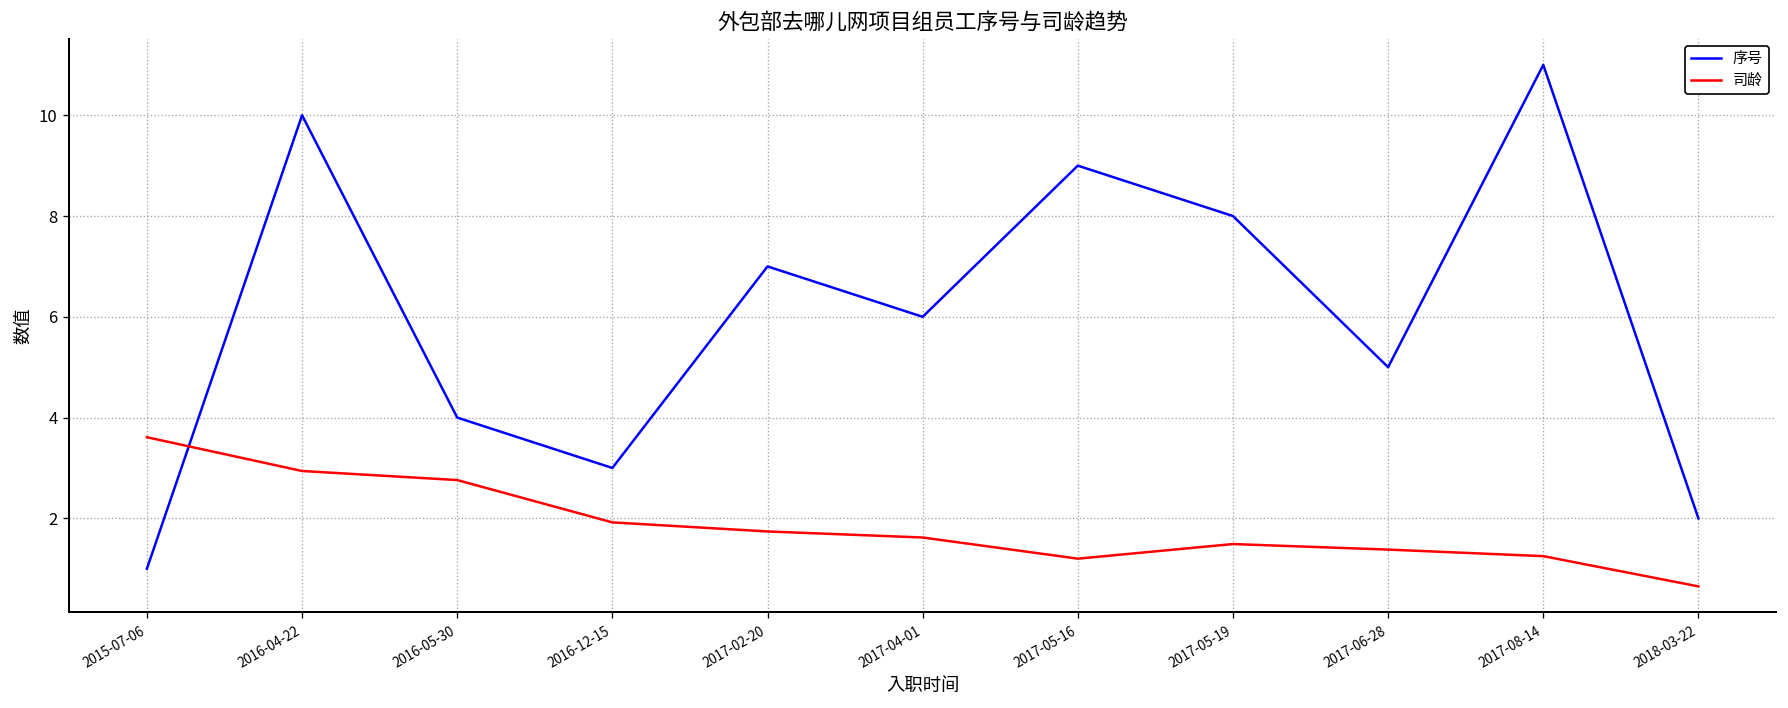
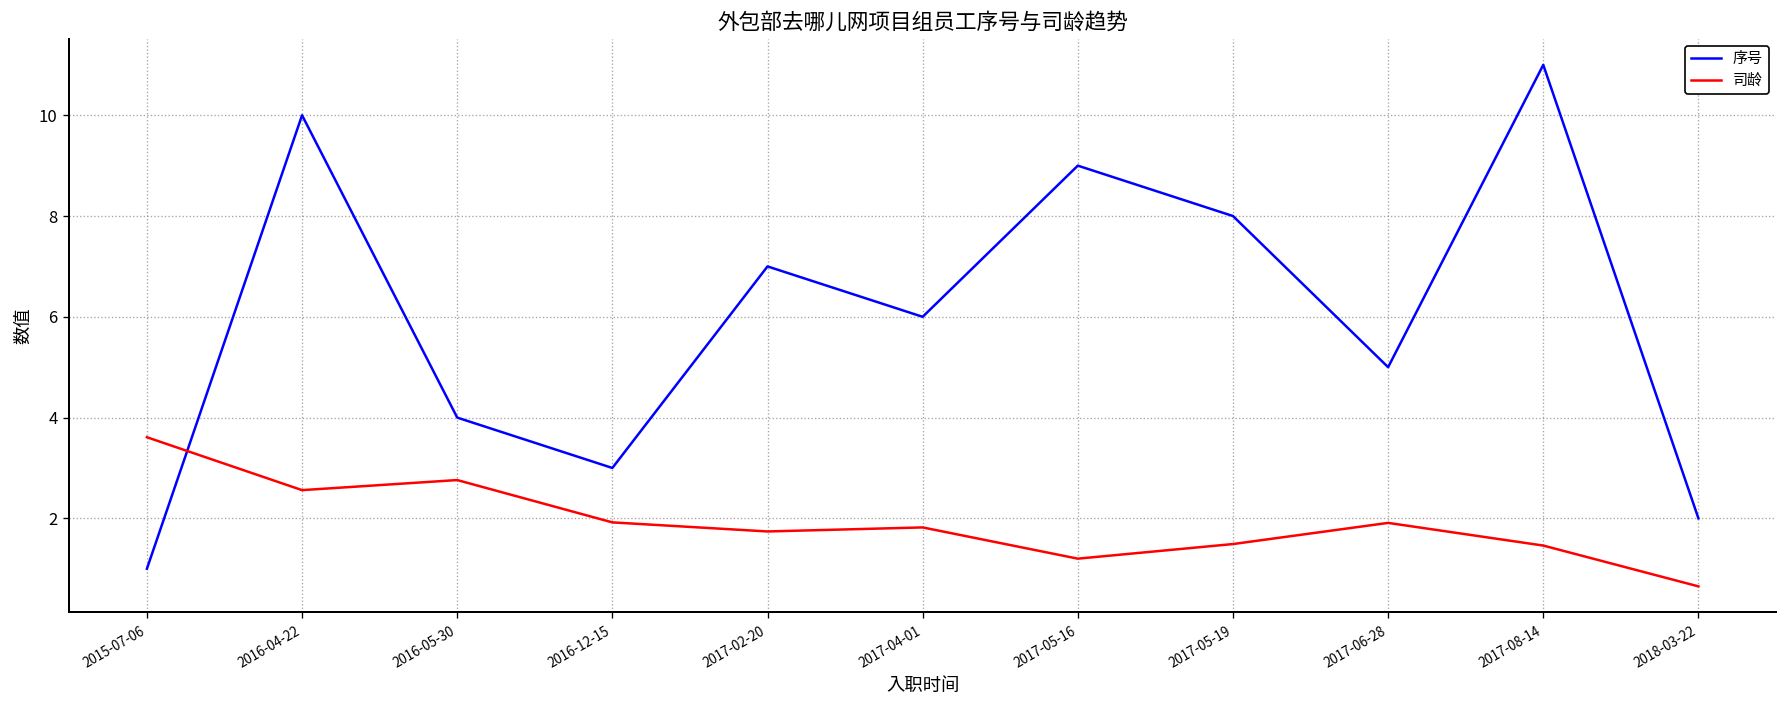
司龄, 2016-04-22: 2.9 -> 2.6
司龄, 2017-04-01: 1.6 -> 1.8
司龄, 2017-06-28: 1.4 -> 1.9
司龄, 2017-08-14: 1.3 -> 1.5
